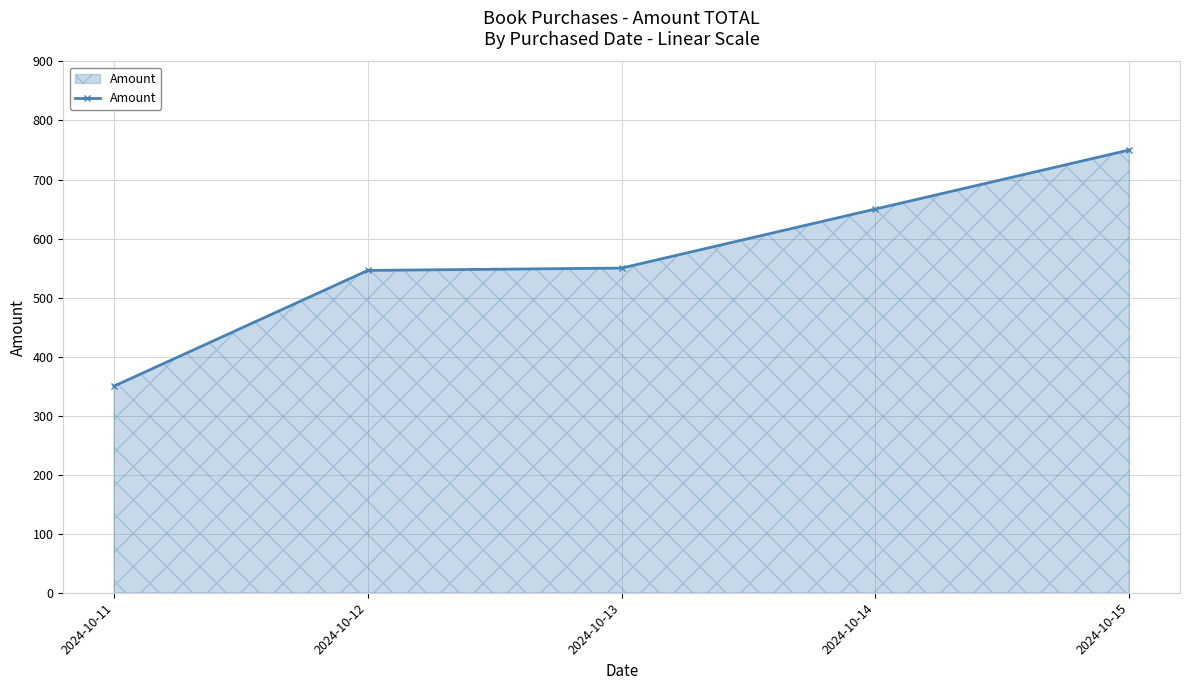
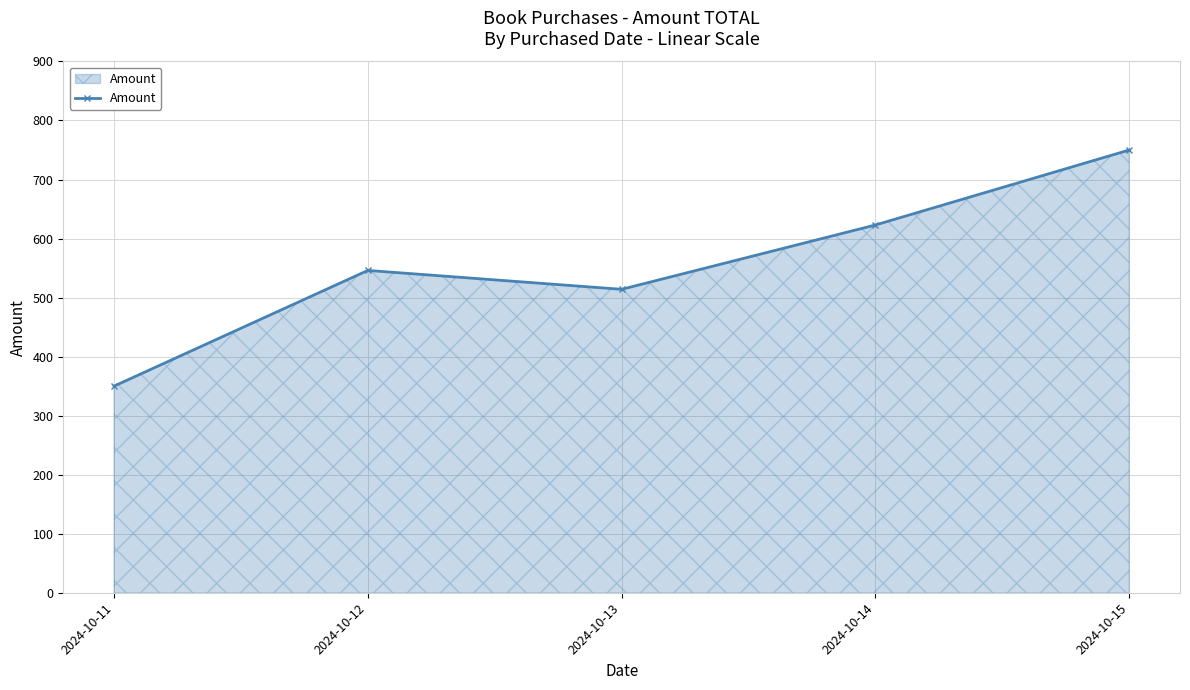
2024-10-13: 550 -> 510
2024-10-14: 650 -> 620
